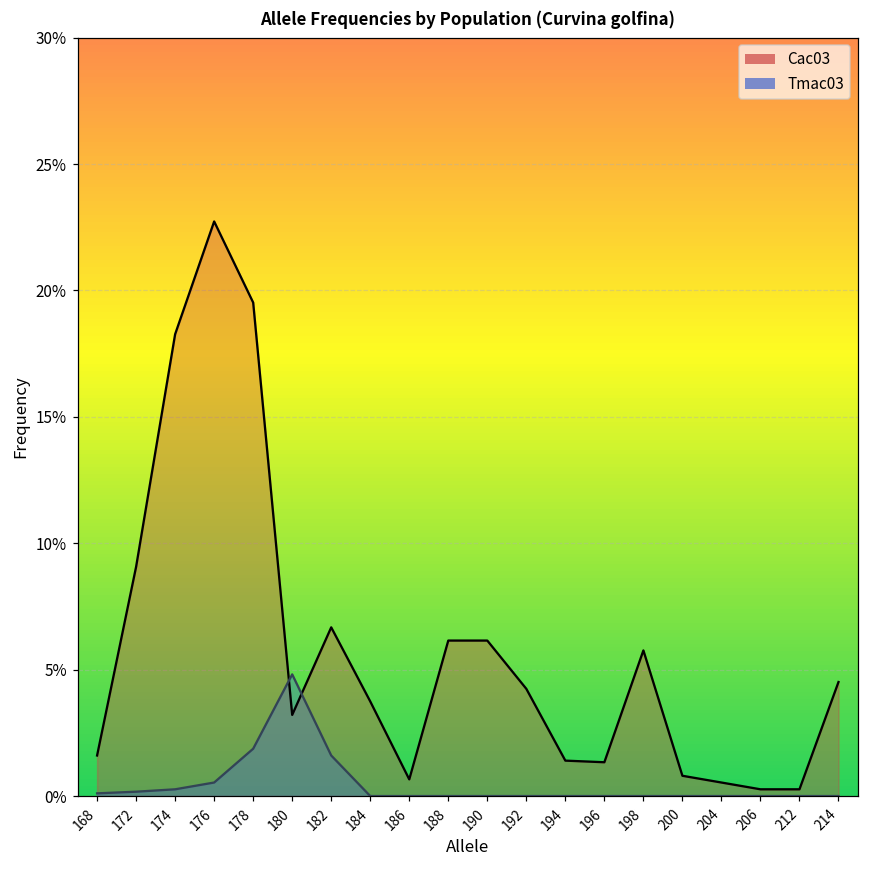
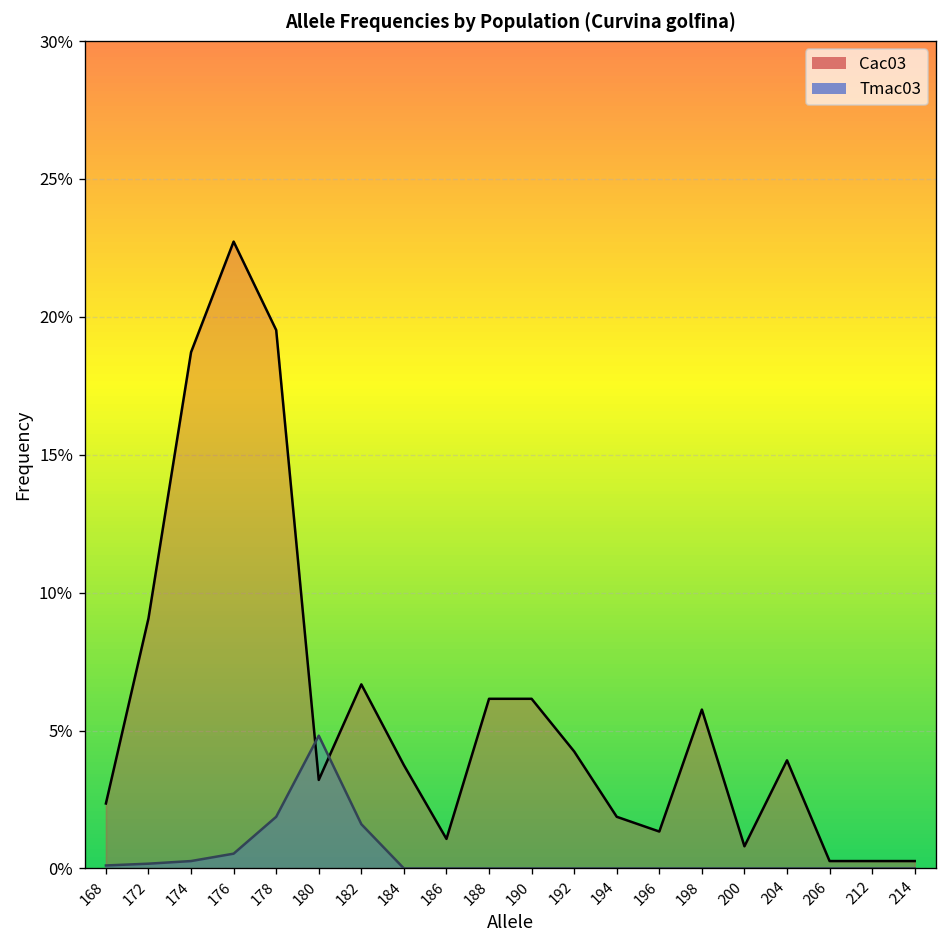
Cac03, 168: 1.6% -> 2.4%
Cac03, 174: 18.3% -> 18.7%
Cac03, 186: 0.7% -> 1.1%
Cac03, 194: 1.4% -> 1.9%
Cac03, 204: 0.5% -> 3.9%
Cac03, 214: 4.5% -> 0.3%
